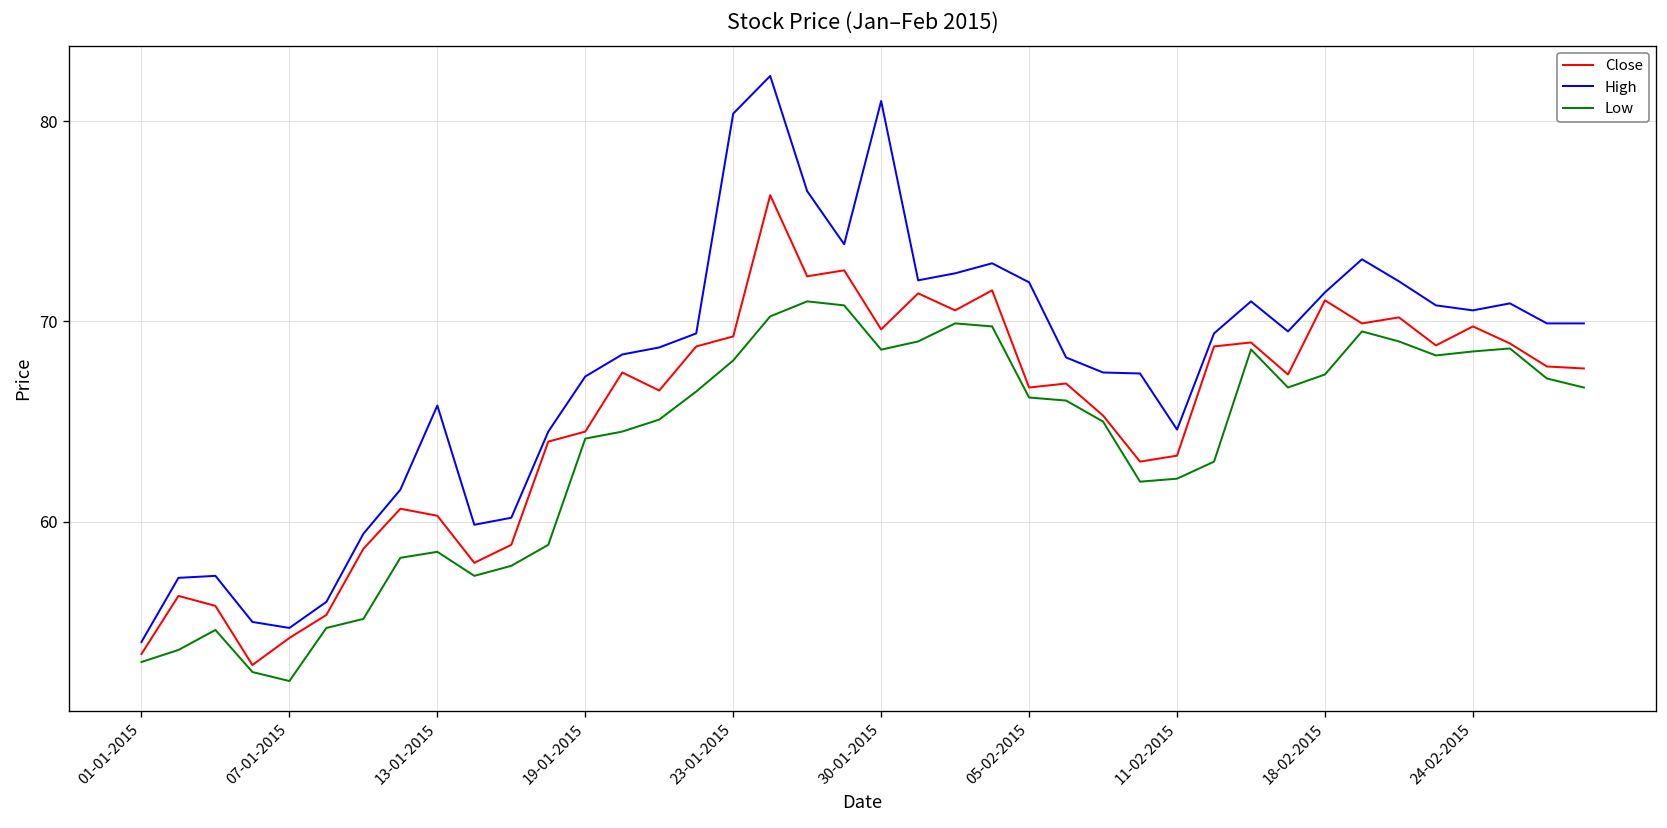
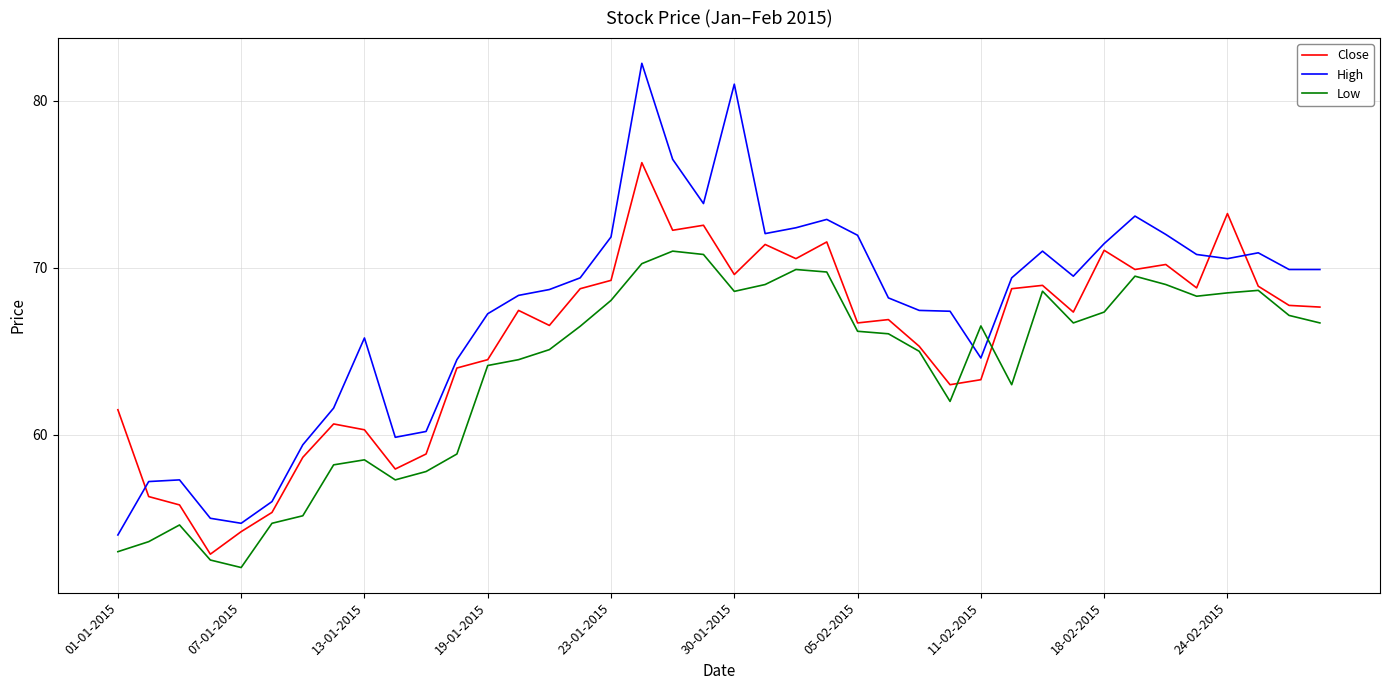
Close, 01-01-2015: 53.4 -> 61.5
High, 23-01-2015: 80.4 -> 71.9
Low, 11-02-2015: 62.2 -> 66.5
Close, 24-02-2015: 69.8 -> 73.3
